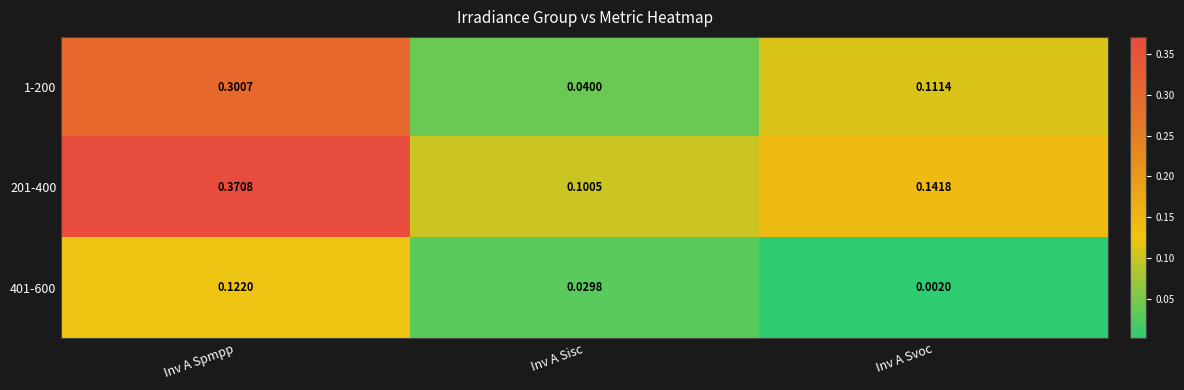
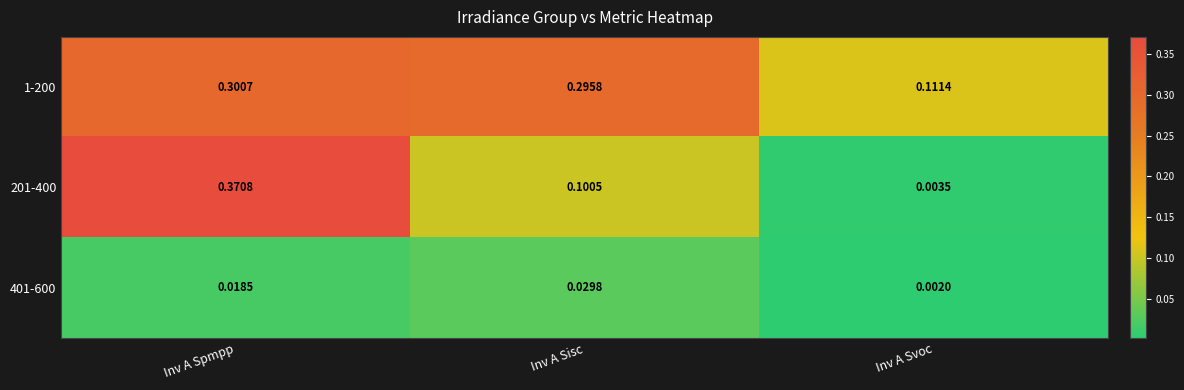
1-200, Inv A Sisc: 0.0400 -> 0.2958
201-400, Inv A Svoc: 0.1418 -> 0.0035
401-600, Inv A Spmpp: 0.1220 -> 0.0185
